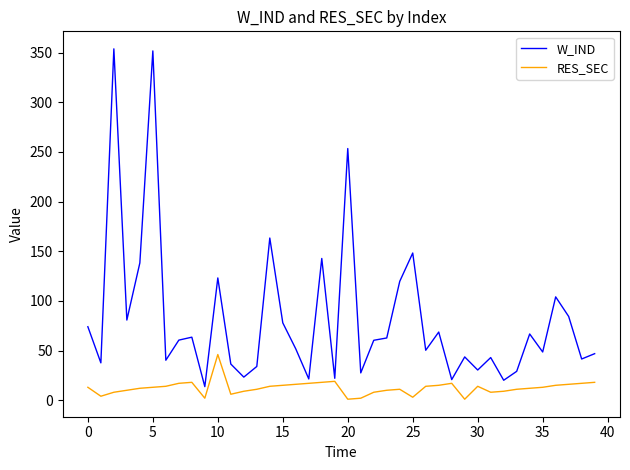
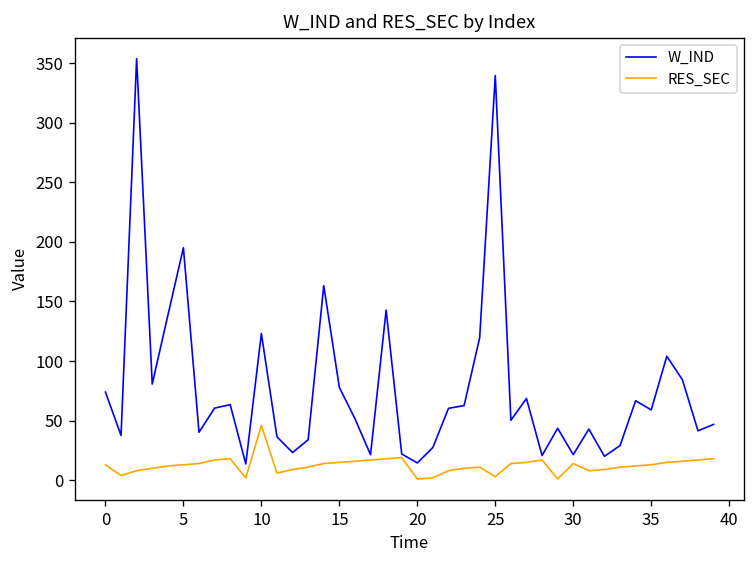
W_IND, 5: 350 -> 200
W_IND, 20: 250 -> 10
W_IND, 25: 150 -> 340
W_IND, 30: 30 -> 20
W_IND, 35: 50 -> 60
